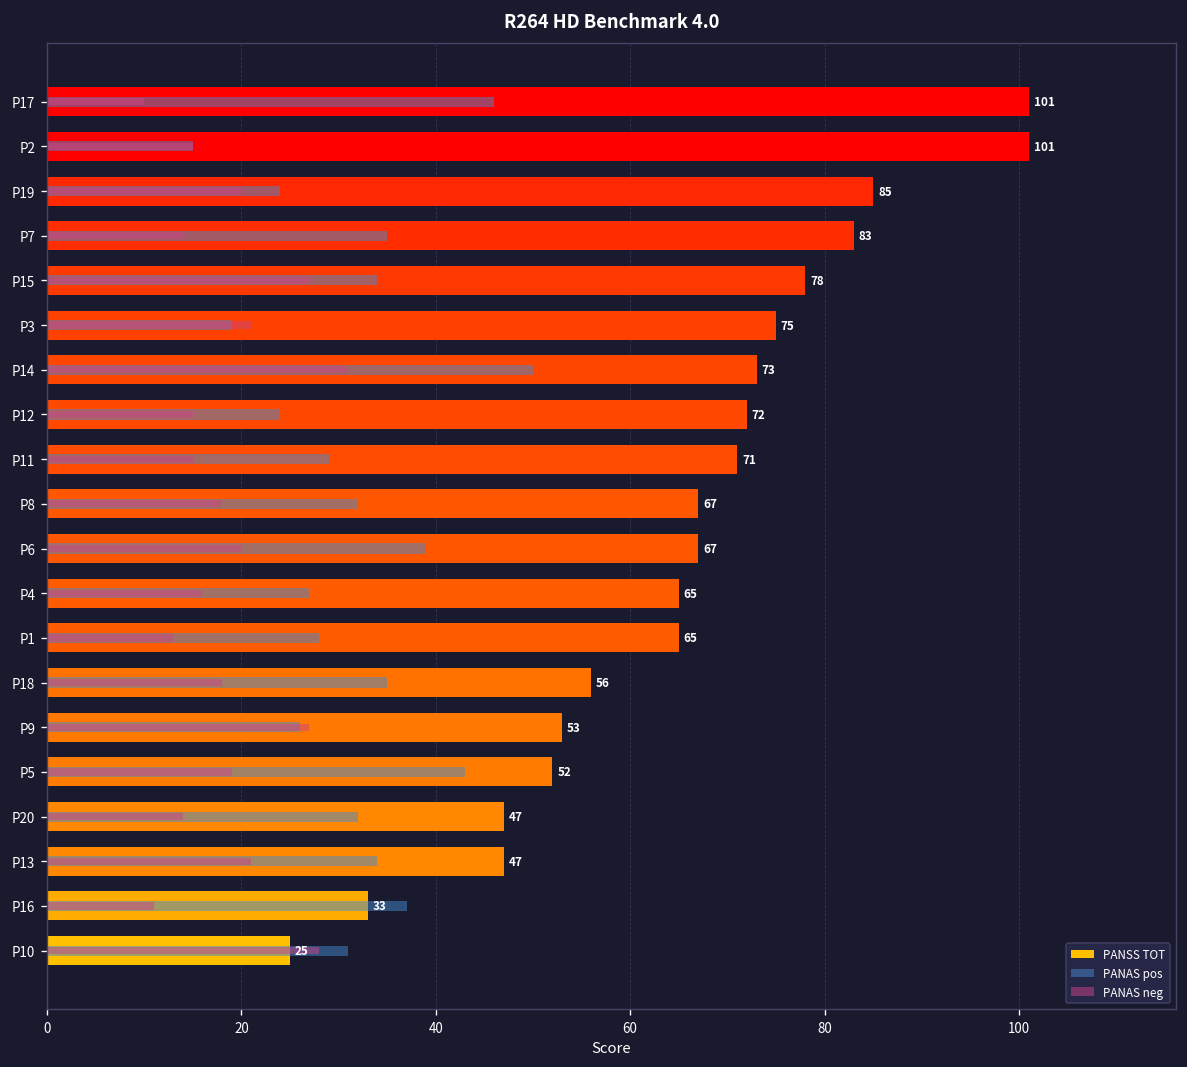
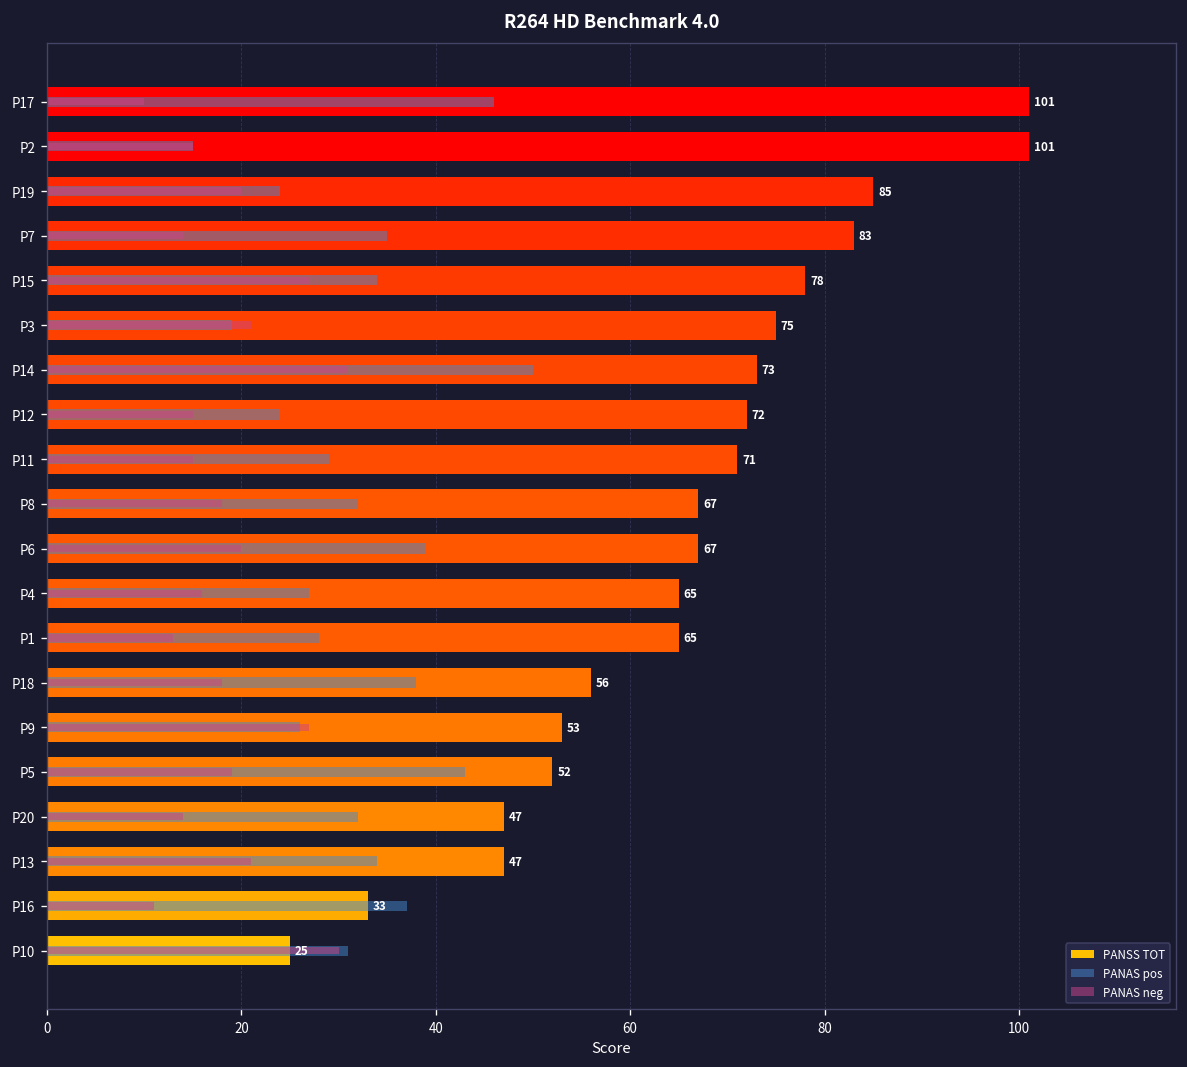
PANAS pos, P18: 35 -> 38
PANAS neg, P10: 28 -> 30
